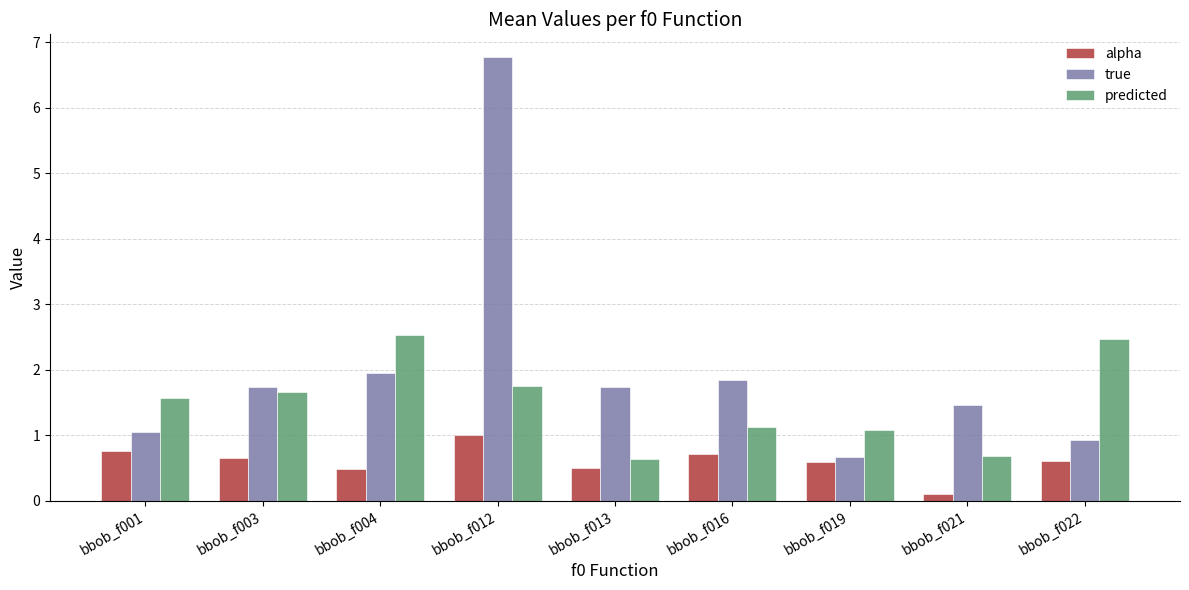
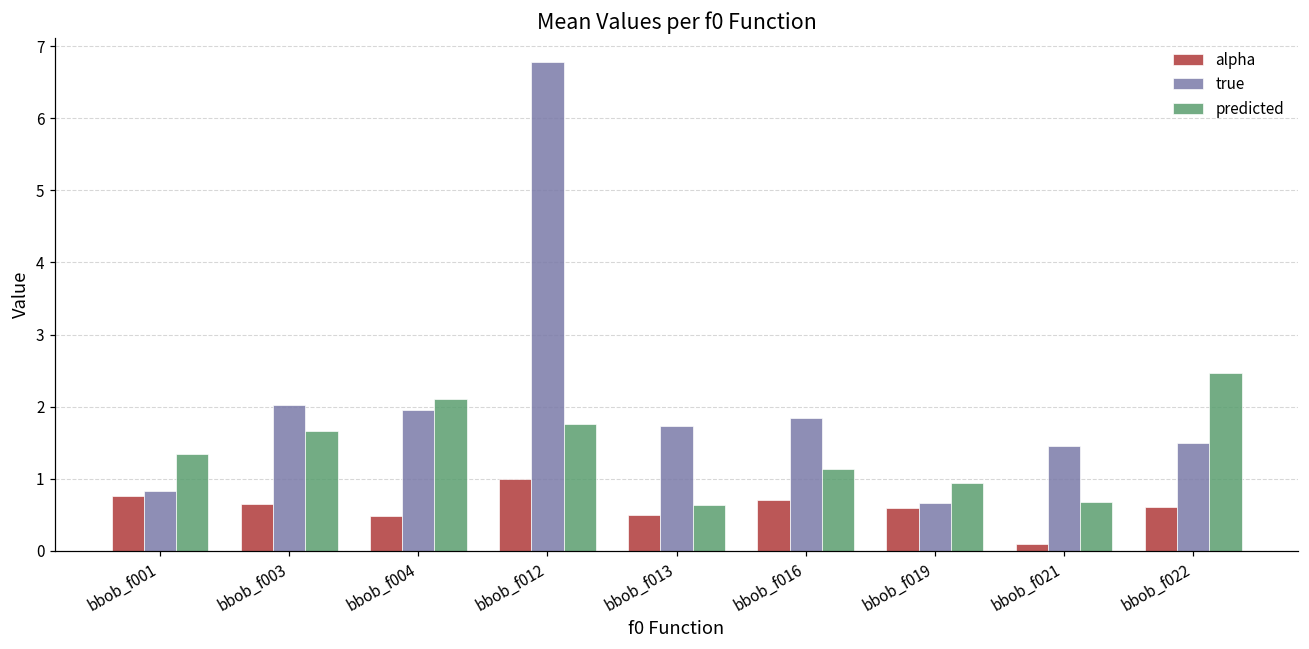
true, bbob_f001: 1.0 -> 0.8
predicted, bbob_f001: 1.6 -> 1.3
true, bbob_f003: 1.7 -> 2.0
predicted, bbob_f004: 2.5 -> 2.1
predicted, bbob_f019: 1.1 -> 0.9
true, bbob_f022: 0.9 -> 1.5
